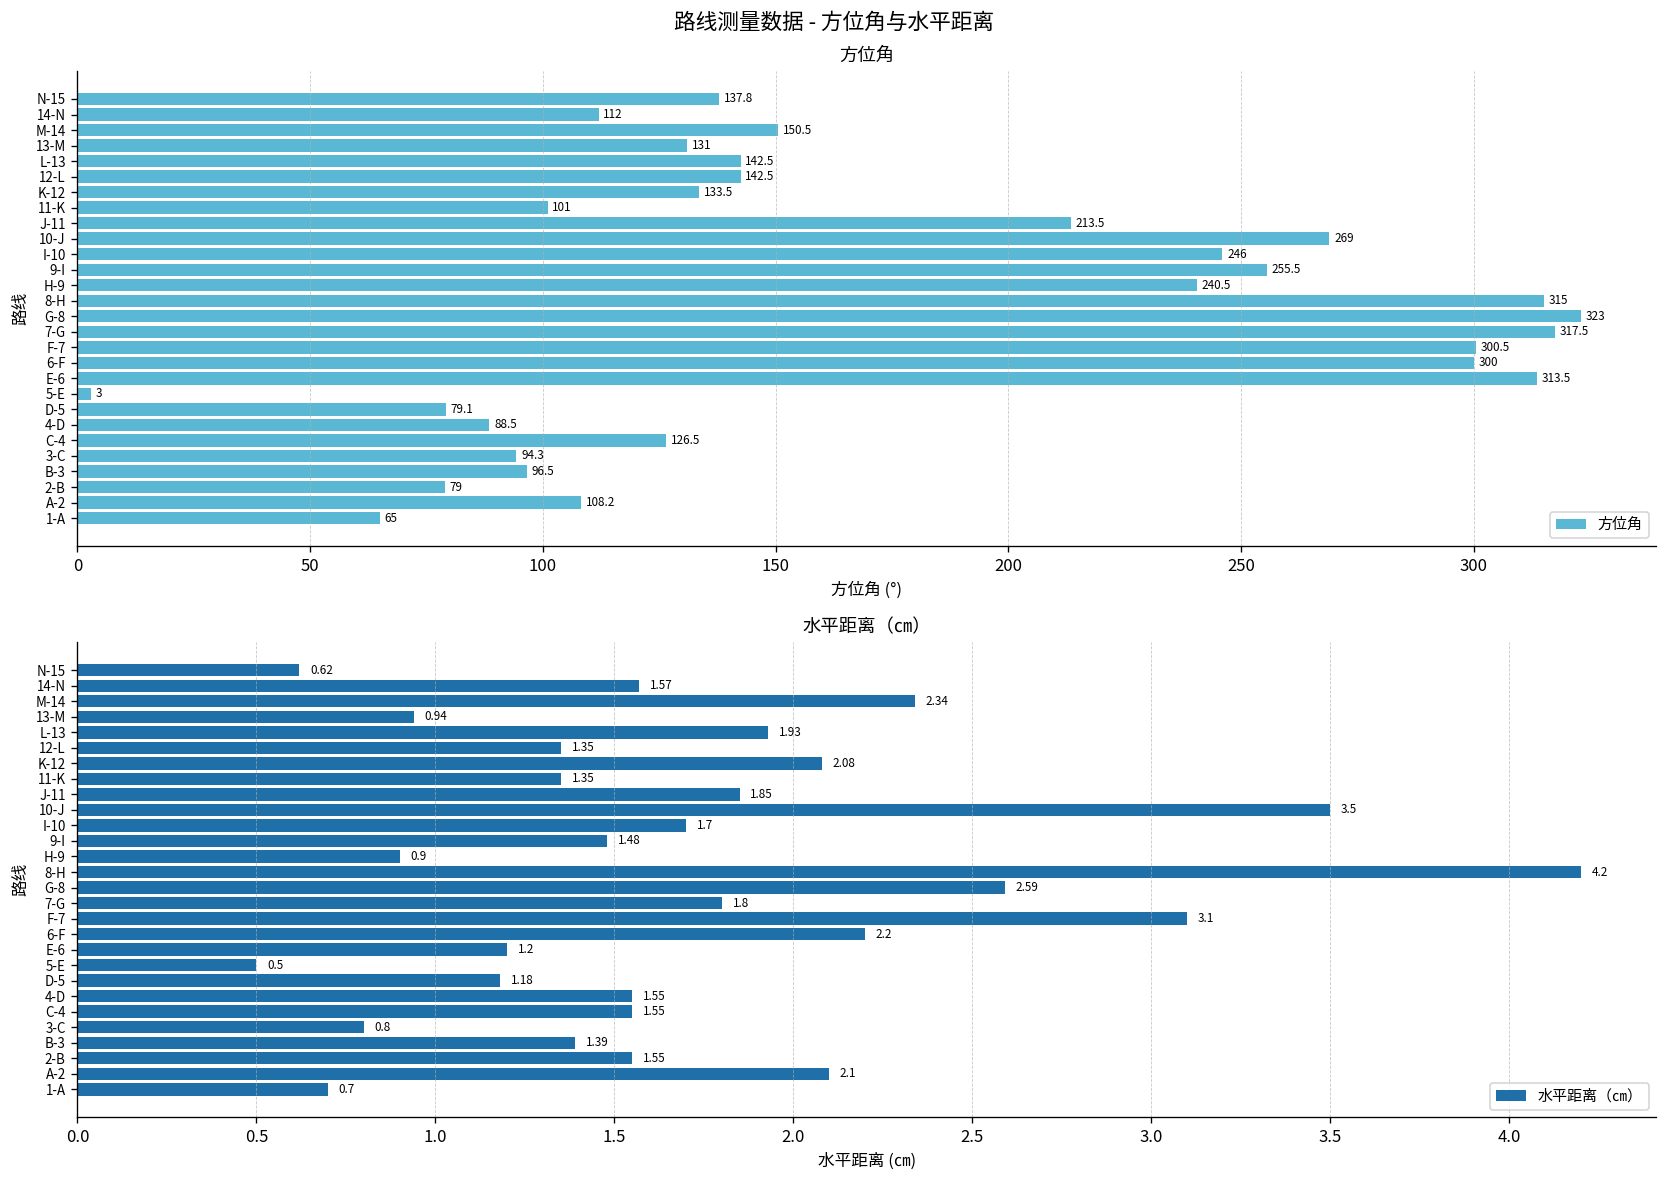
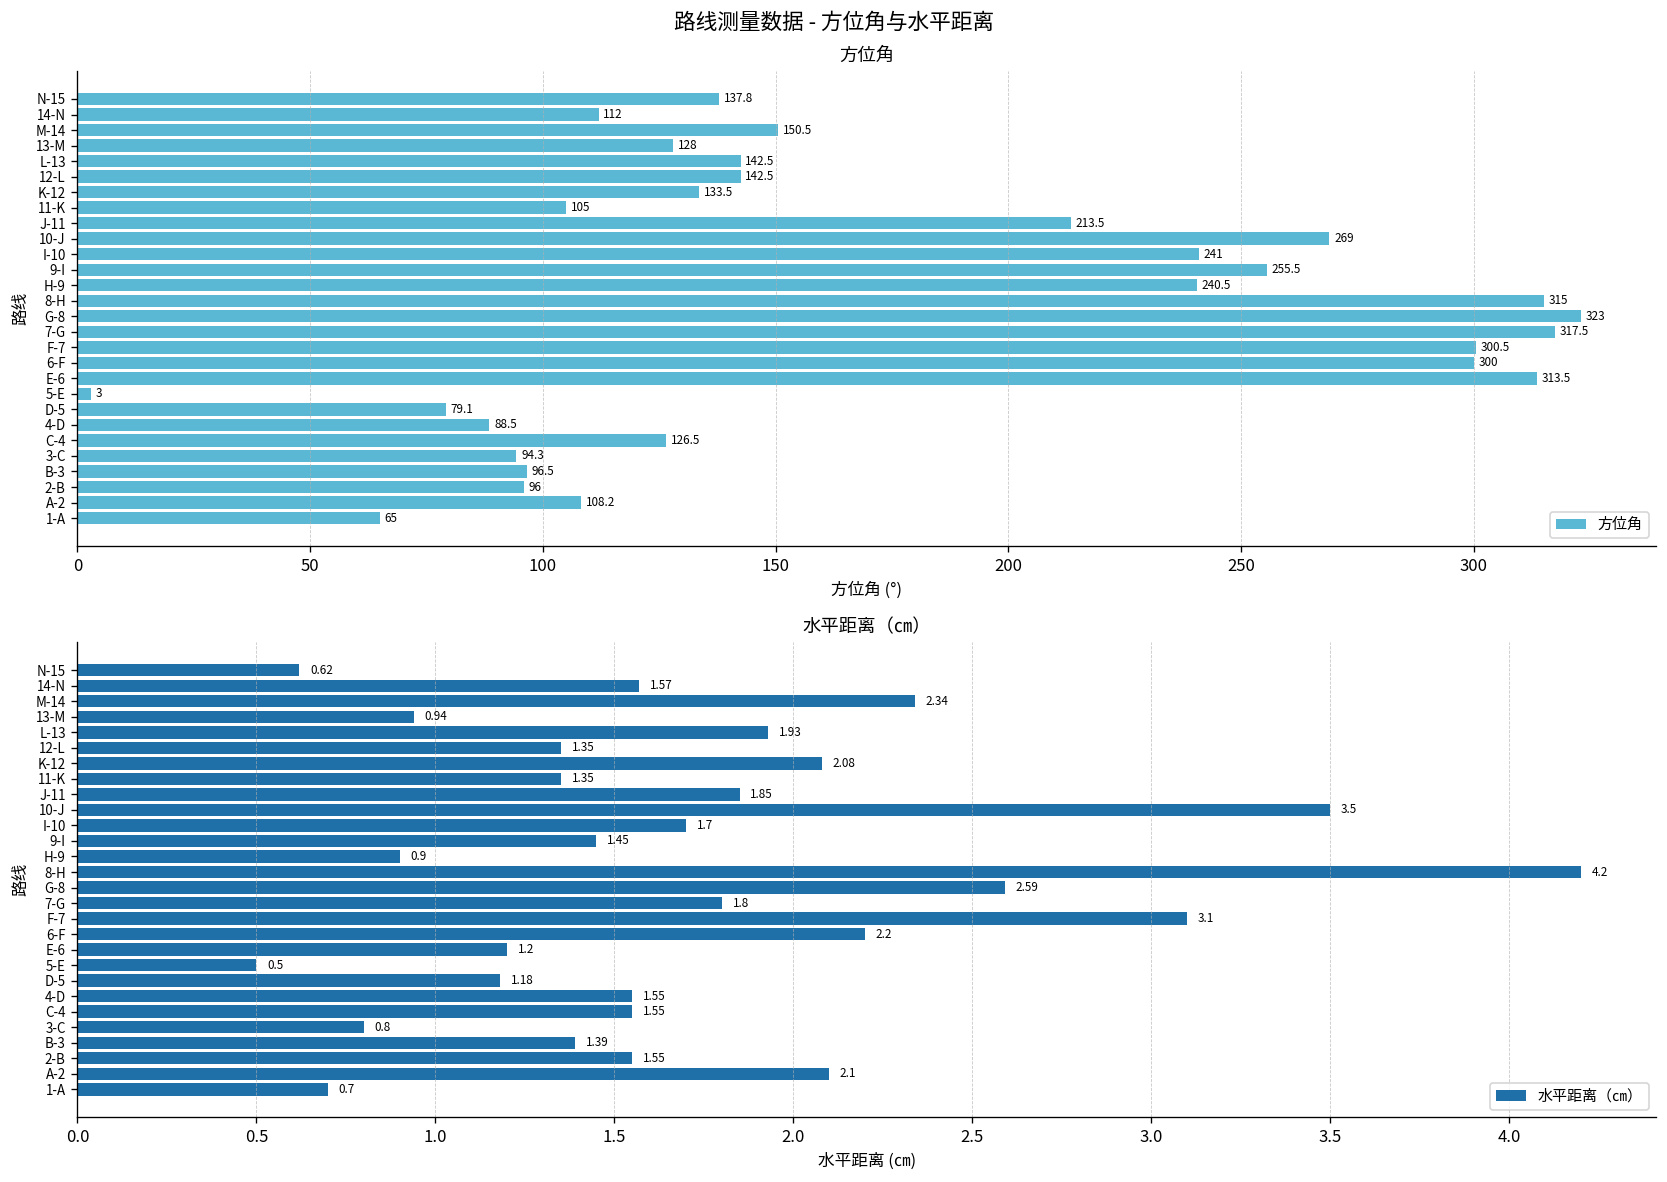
方位角, 13-M: 131 -> 128
方位角, 11-K: 101 -> 105
方位角, I-10: 246 -> 241
方位角, 2-B: 79 -> 96
水平距离（㎝）, 9-I: 1.48 -> 1.45
